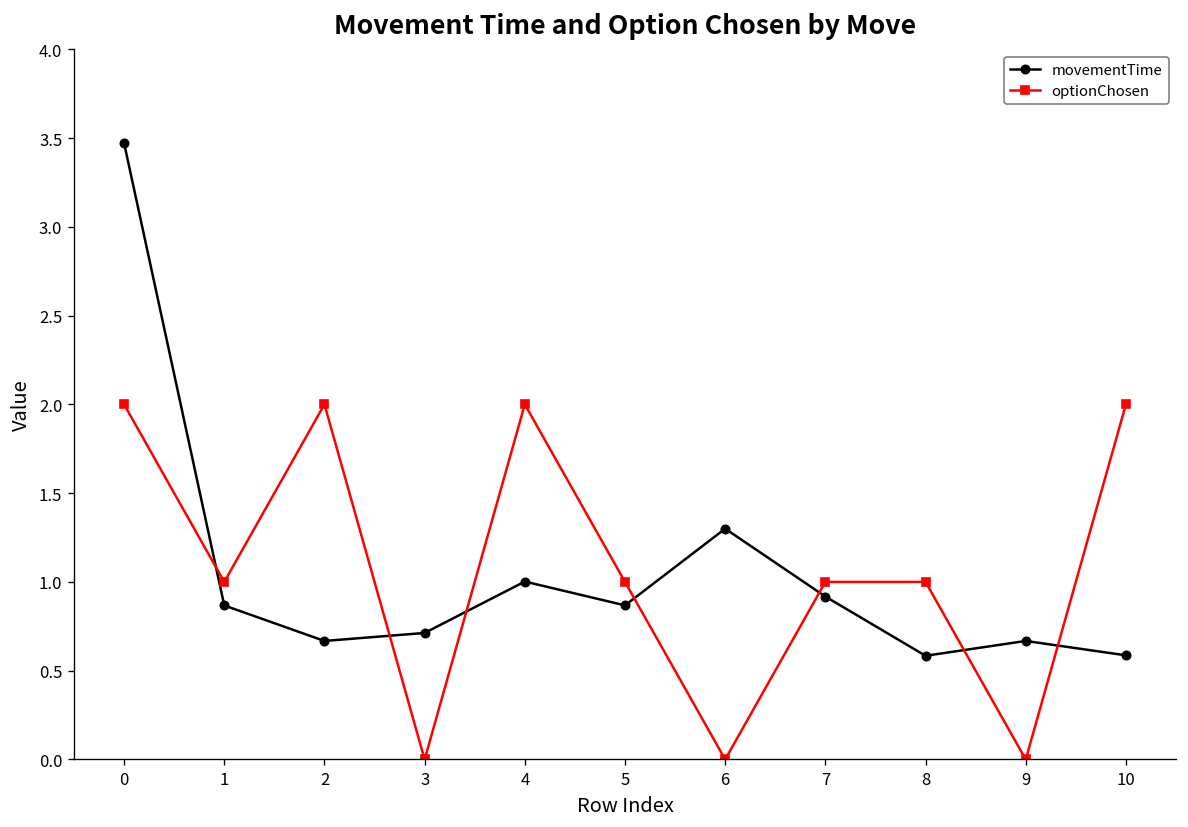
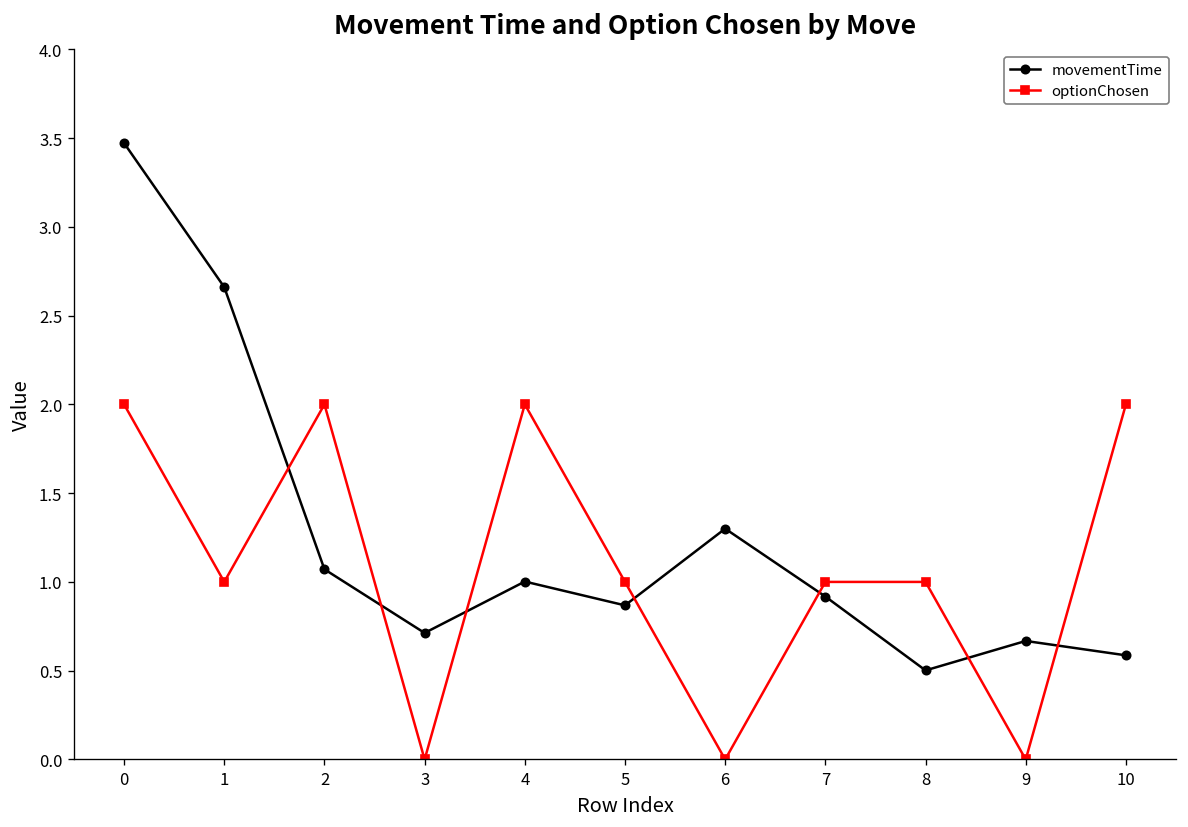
movementTime, 1: 0.87 -> 2.66
movementTime, 2: 0.67 -> 1.07
movementTime, 8: 0.58 -> 0.50
